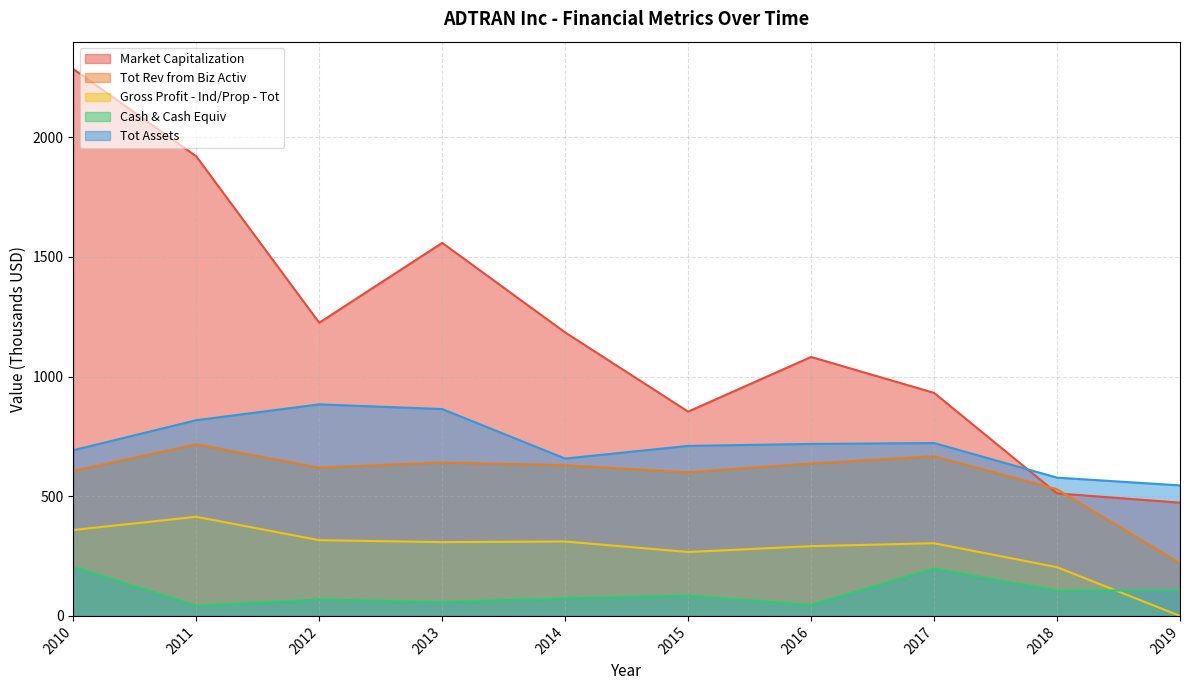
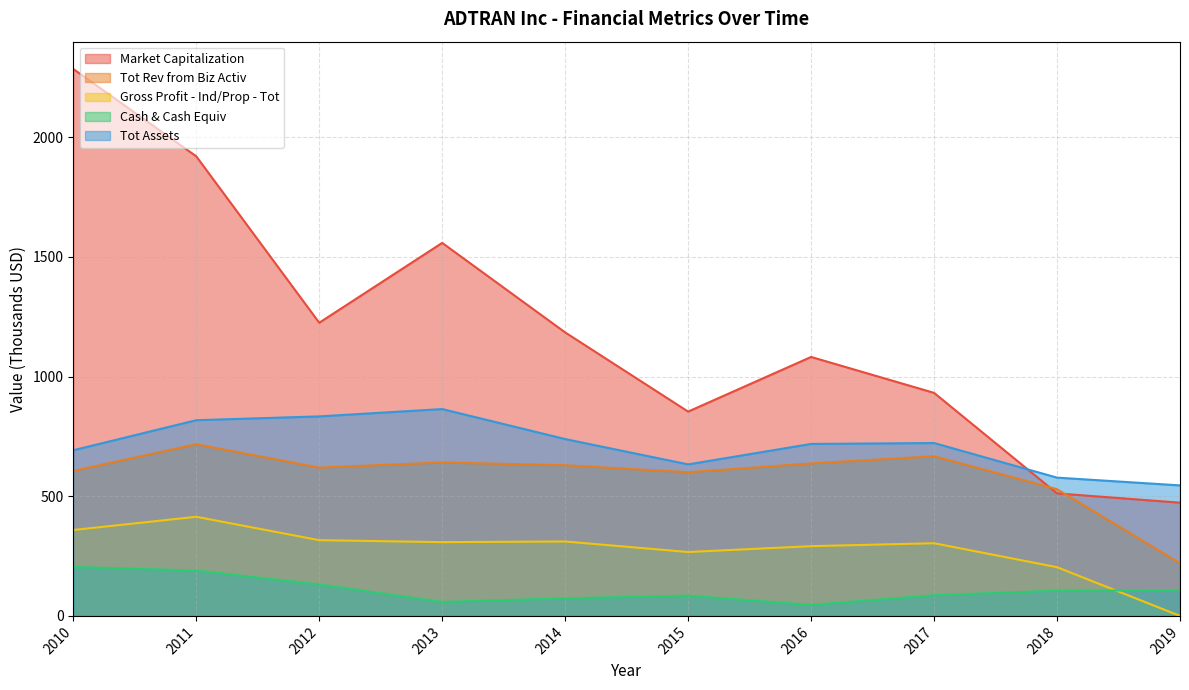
Cash & Cash Equiv, 2011: 40 -> 190
Cash & Cash Equiv, 2012: 70 -> 130
Tot Assets, 2012: 880 -> 830
Tot Assets, 2014: 660 -> 740
Tot Assets, 2015: 710 -> 630
Cash & Cash Equiv, 2017: 200 -> 90
